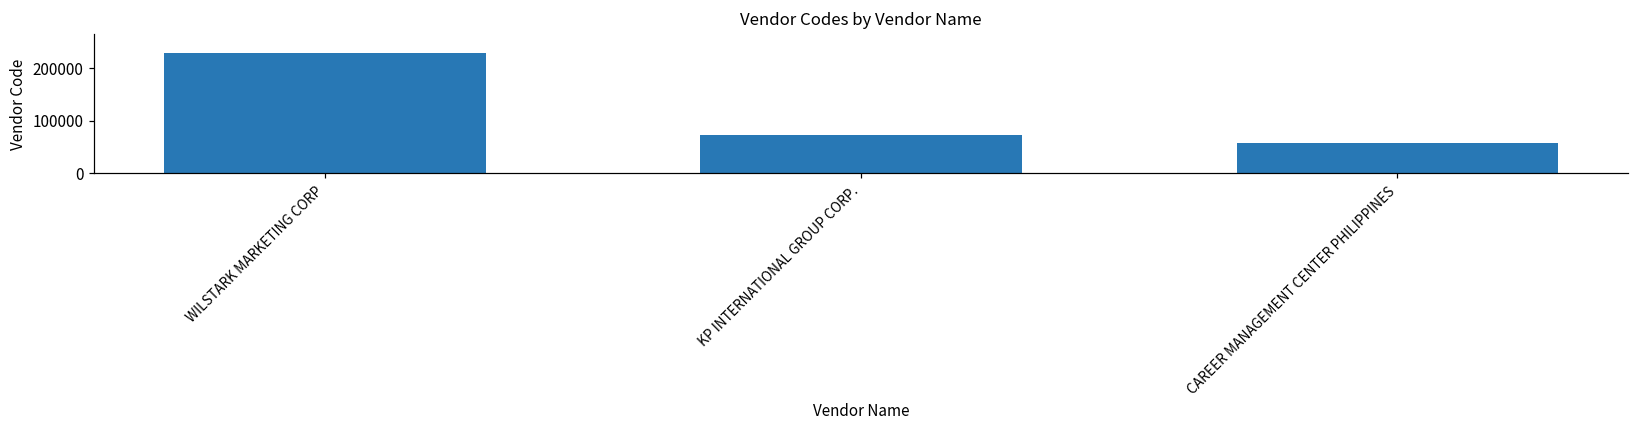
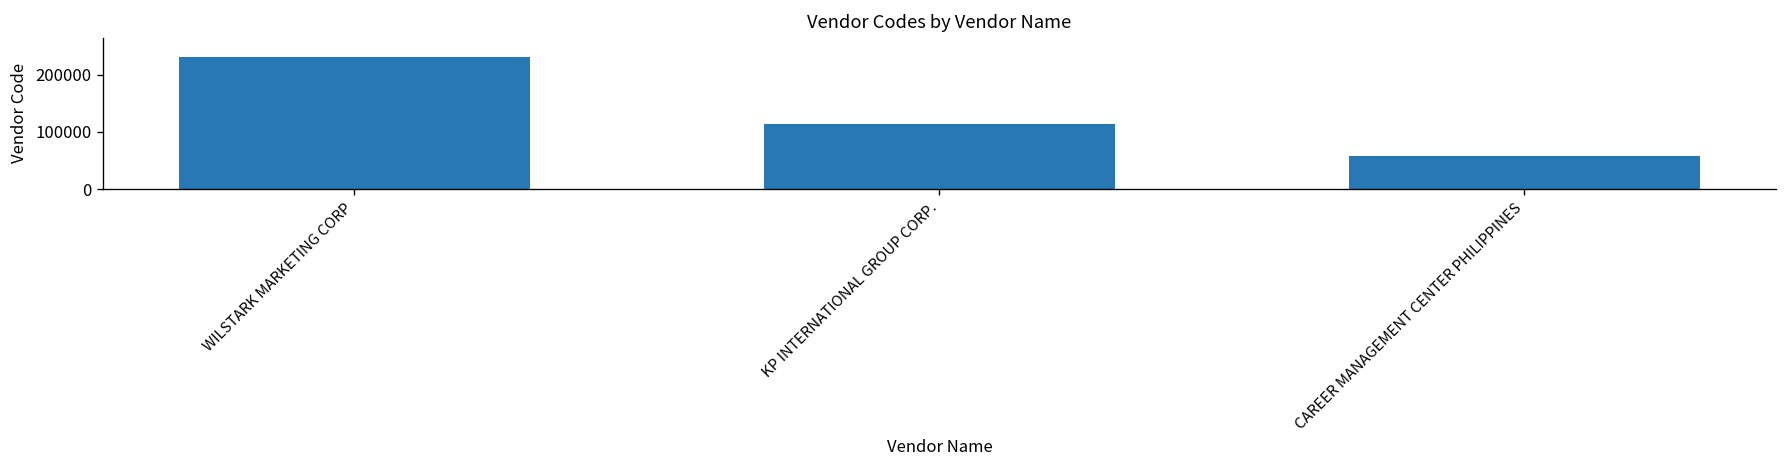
KP INTERNATIONAL GROUP CORP.: 70000 -> 110000
